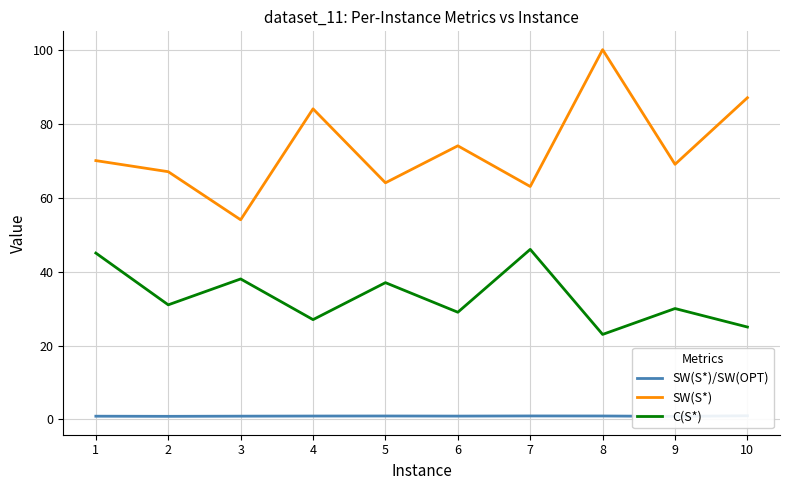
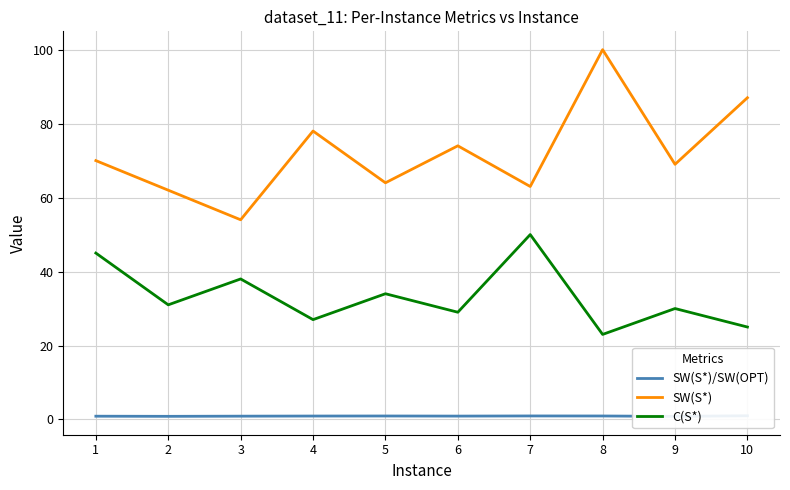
SW(S*), 2: 67 -> 62
SW(S*), 4: 84 -> 78
C(S*), 5: 37 -> 34
C(S*), 7: 46 -> 50
